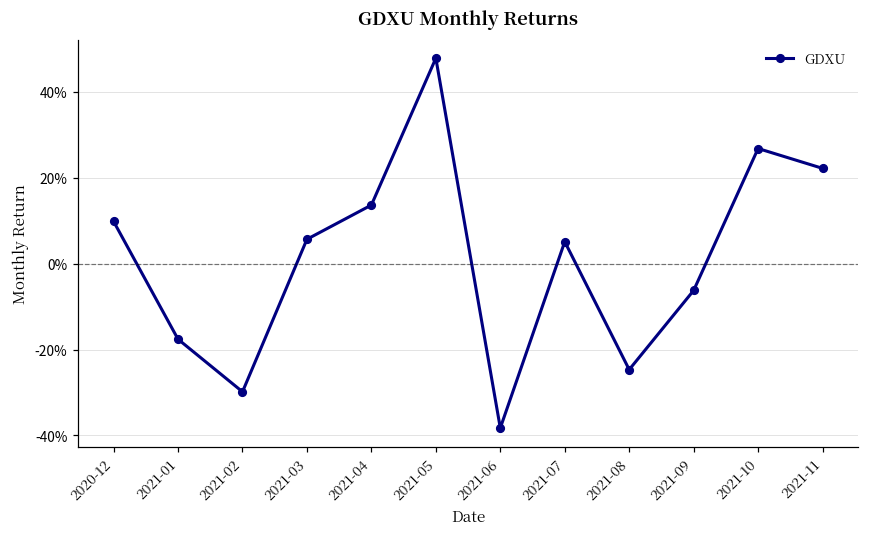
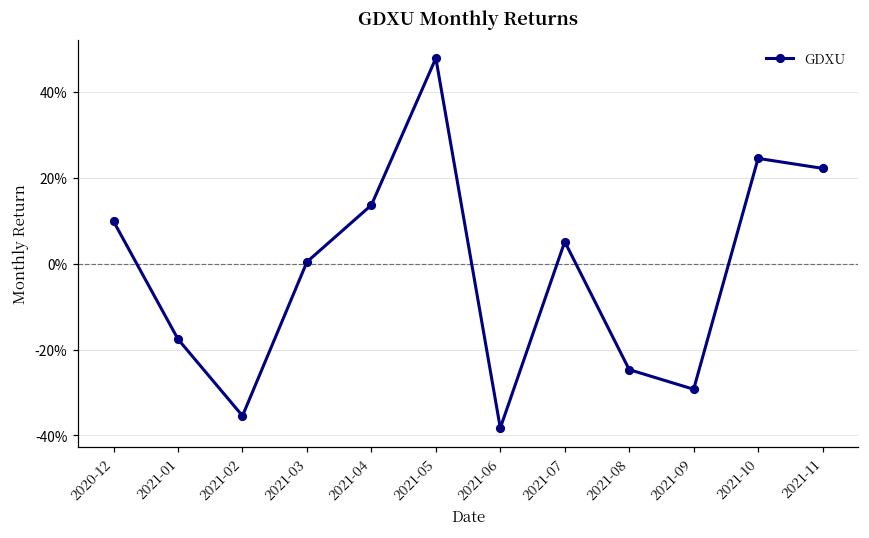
2021-02: -30% -> -35%
2021-03: 6% -> 0%
2021-09: -6% -> -29%
2021-10: 27% -> 24%
